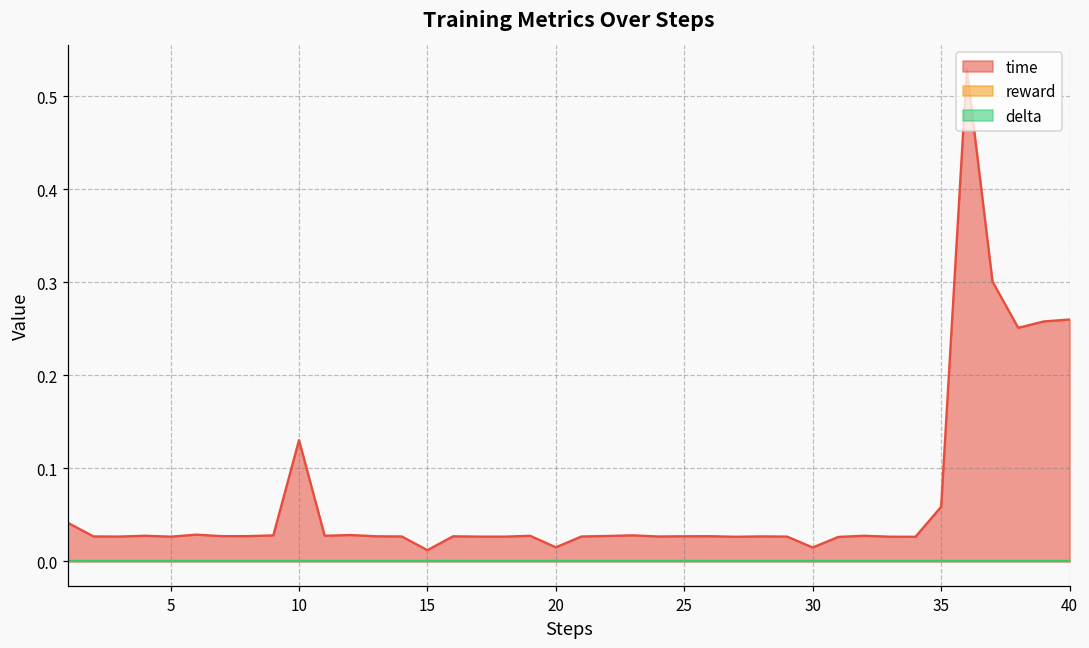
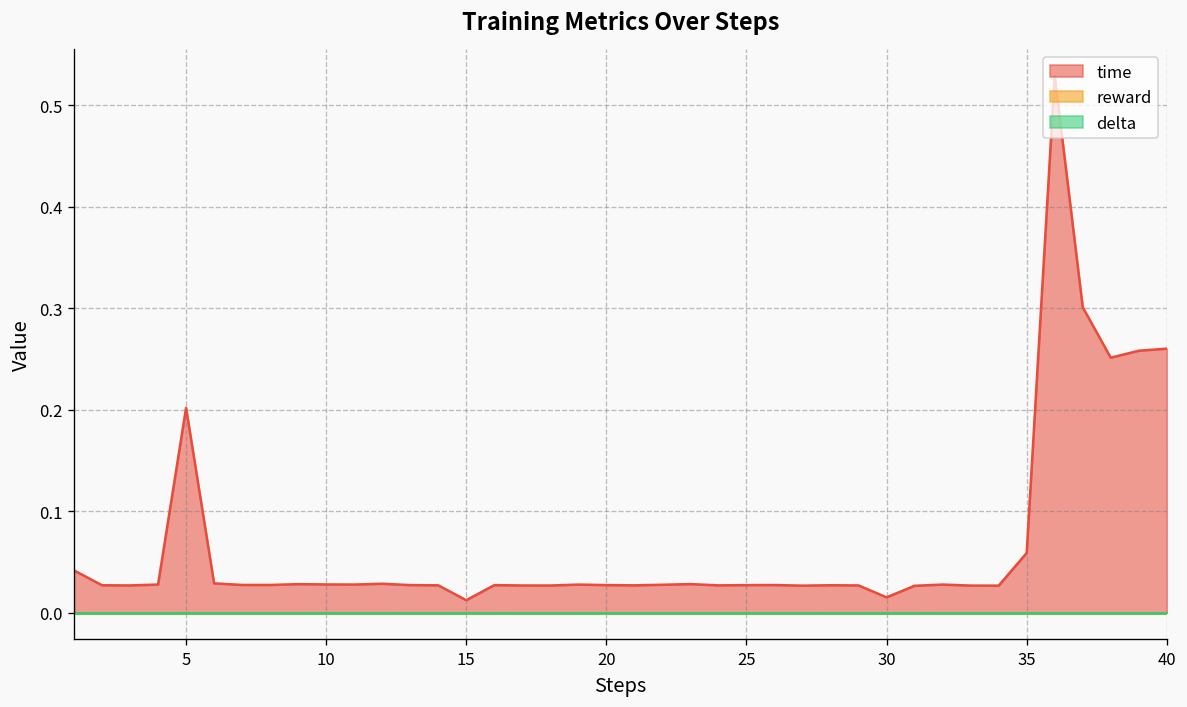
time, 5: 0.03 -> 0.20
time, 10: 0.13 -> 0.03
time, 20: 0.02 -> 0.03
